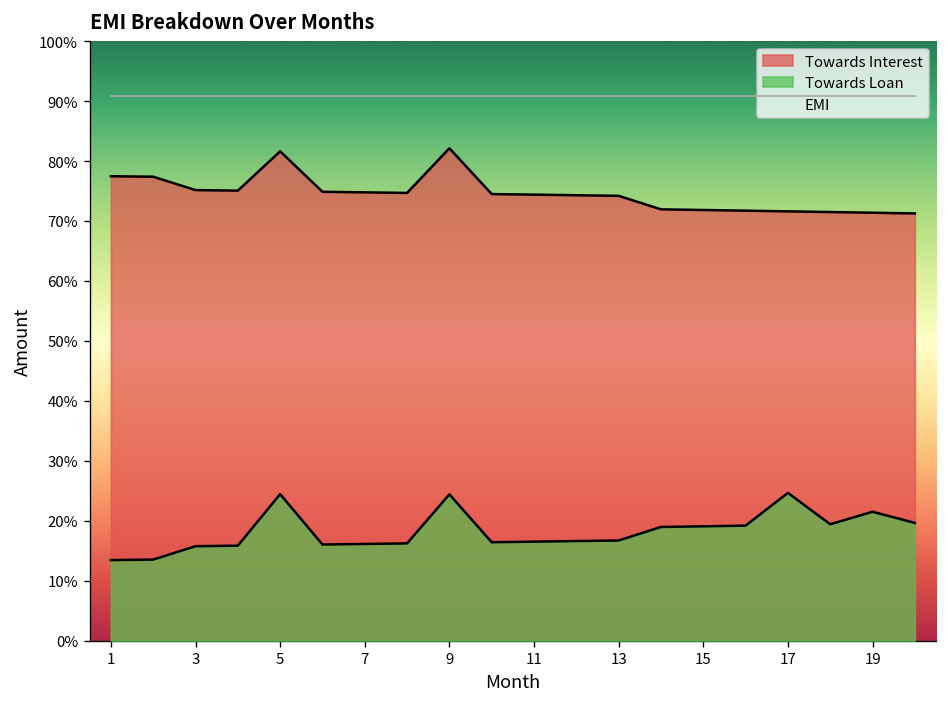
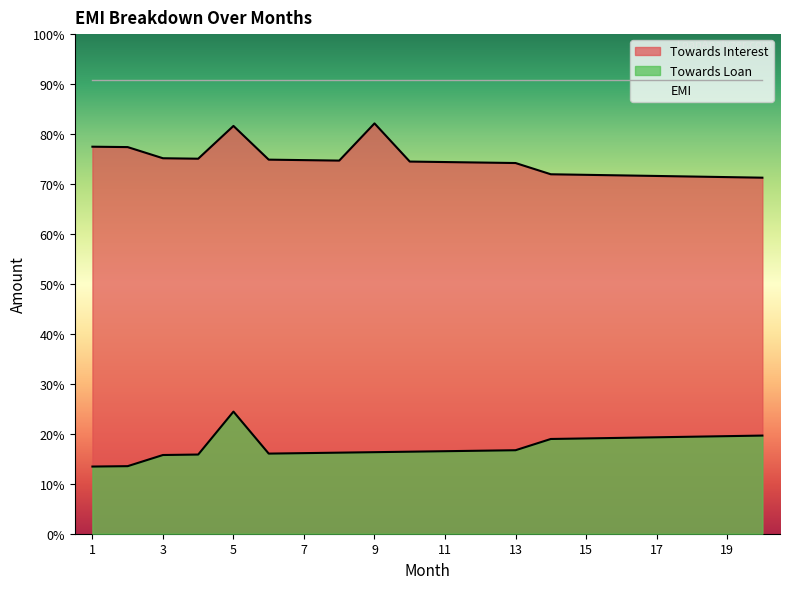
Towards Loan, 9: 24% -> 16%
Towards Loan, 17: 25% -> 19%
Towards Loan, 19: 22% -> 20%
